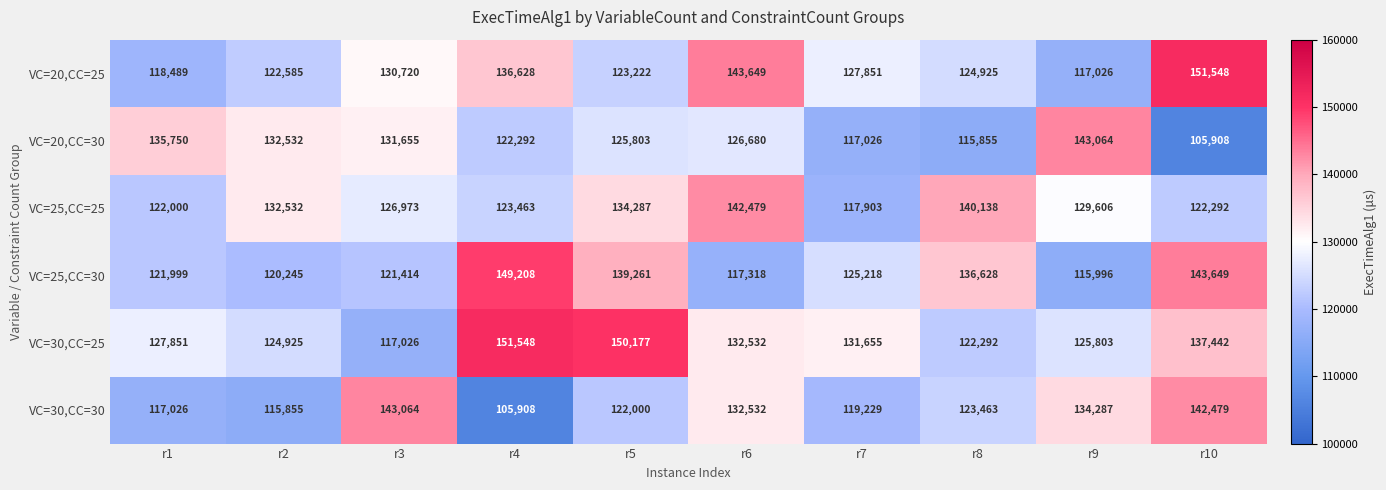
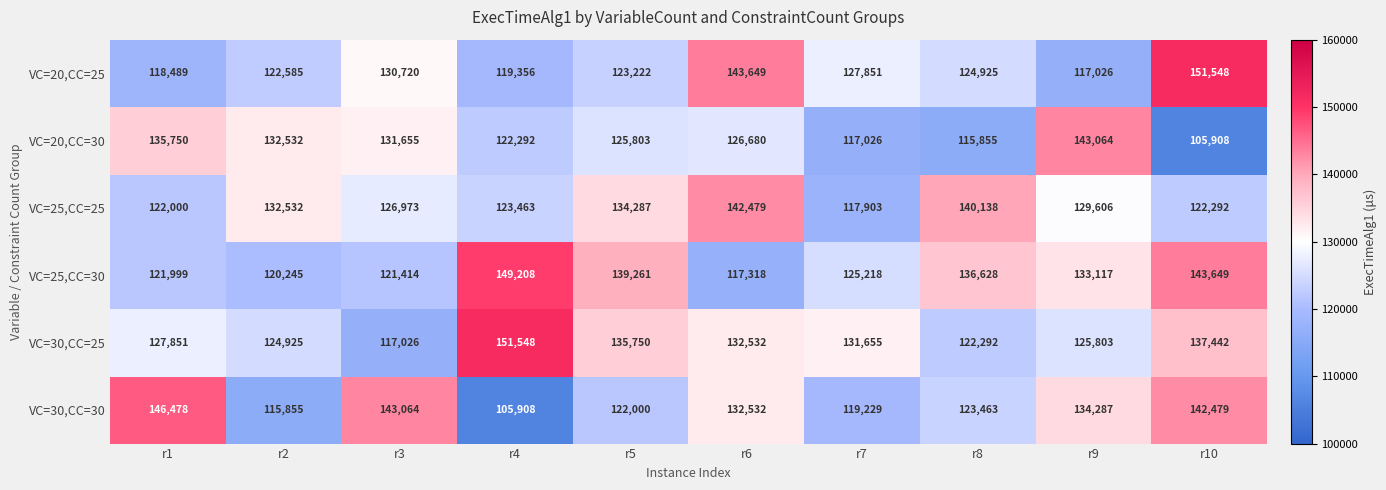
VC=20,CC=25, r4: 136,628 -> 119,356
VC=25,CC=30, r9: 115,996 -> 133,117
VC=30,CC=25, r5: 150,177 -> 135,750
VC=30,CC=30, r1: 117,026 -> 146,478
